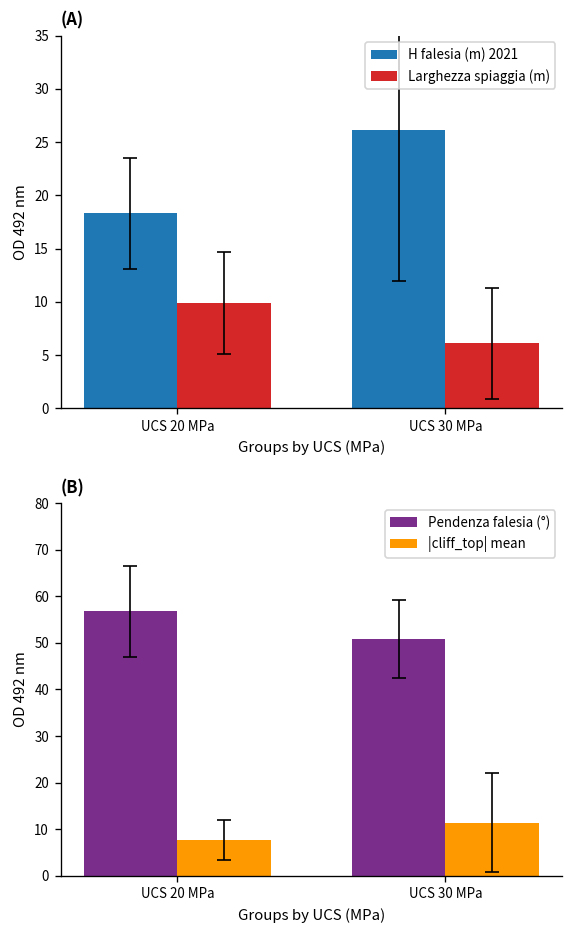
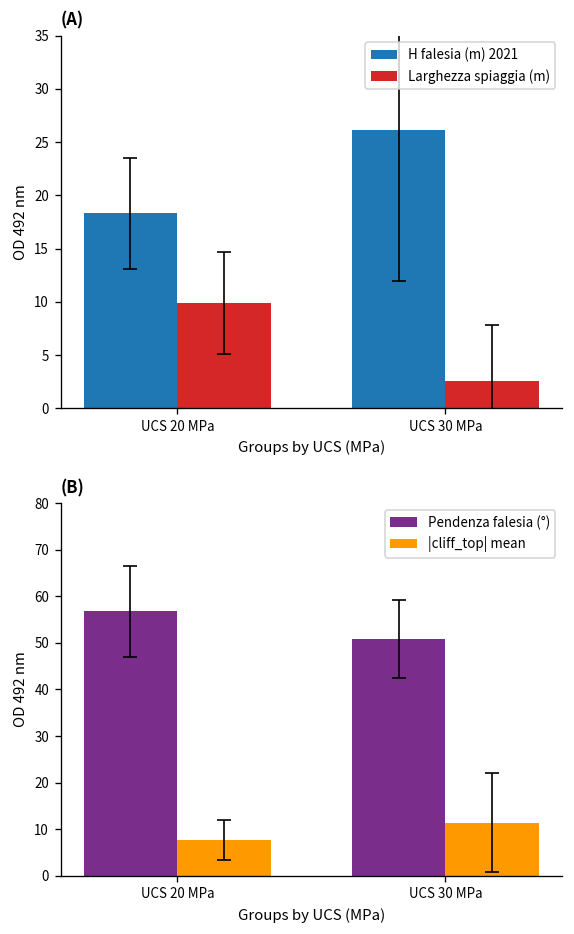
(A), Larghezza spiaggia (m), UCS 30 MPa: 6 -> 3
